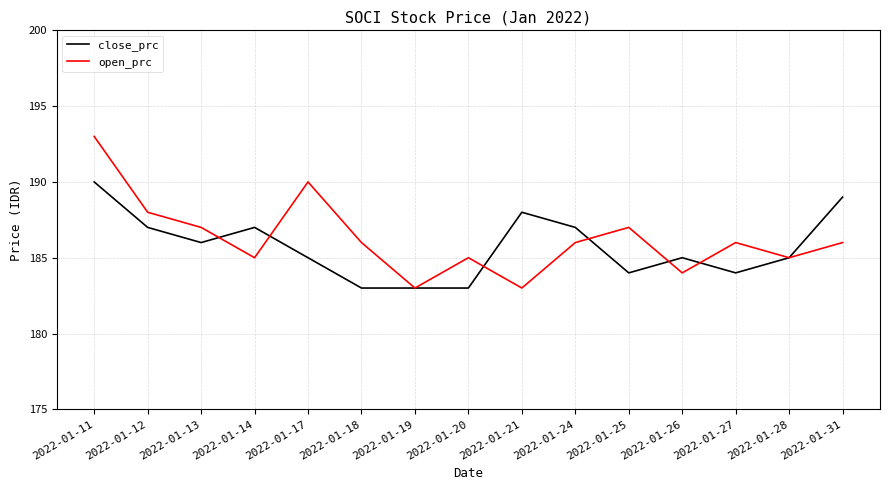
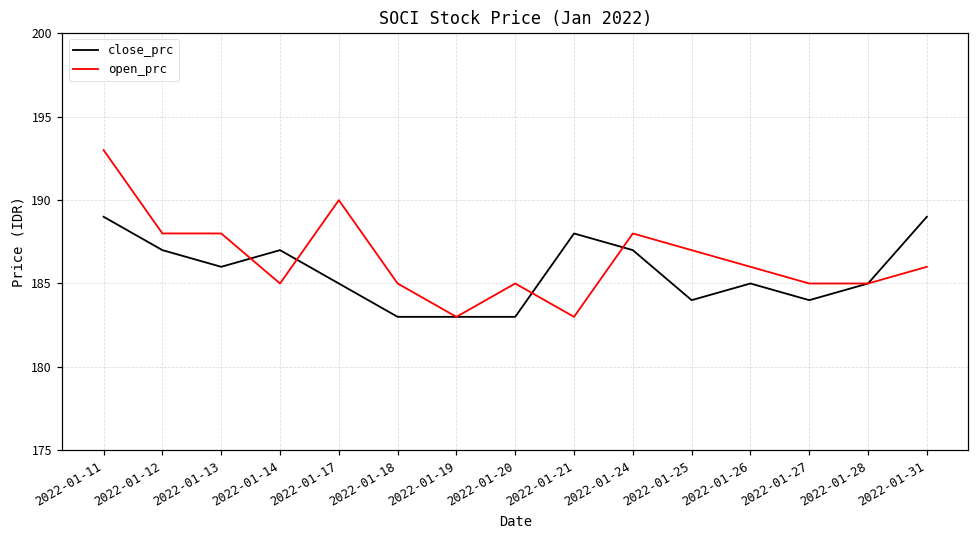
close_prc, 2022-01-11: 190 -> 189
open_prc, 2022-01-13: 187 -> 188
open_prc, 2022-01-18: 186 -> 185
open_prc, 2022-01-24: 186 -> 188
open_prc, 2022-01-26: 184 -> 186
open_prc, 2022-01-27: 186 -> 185
